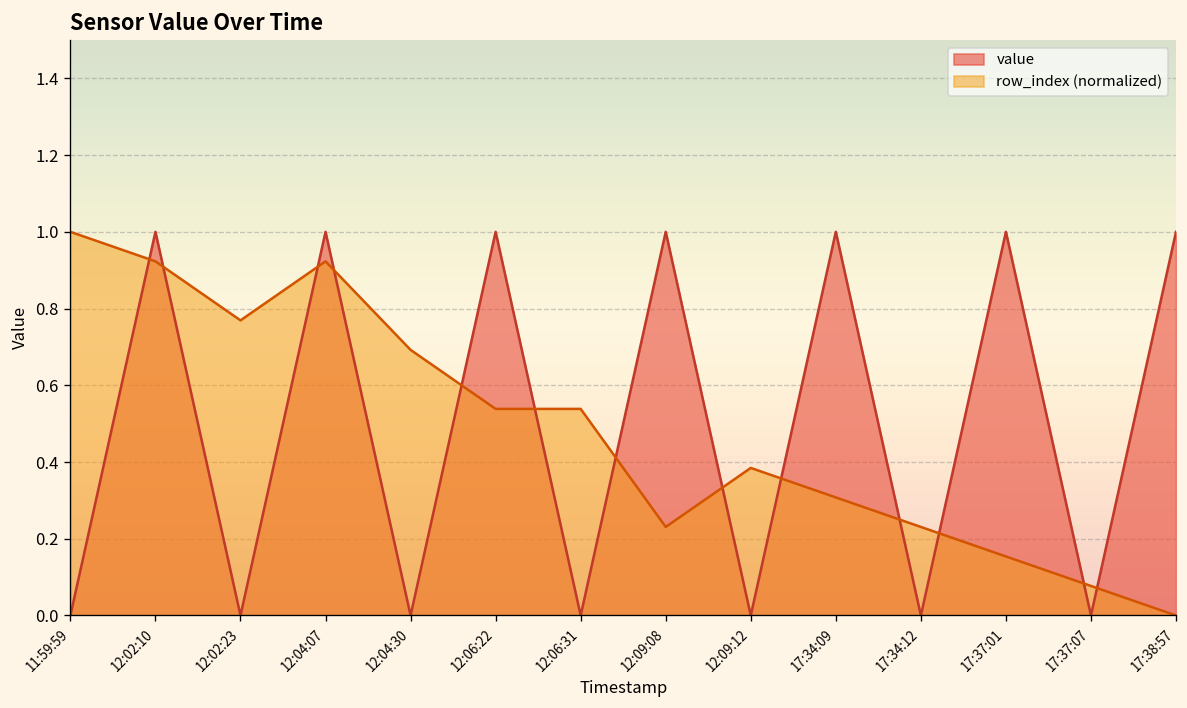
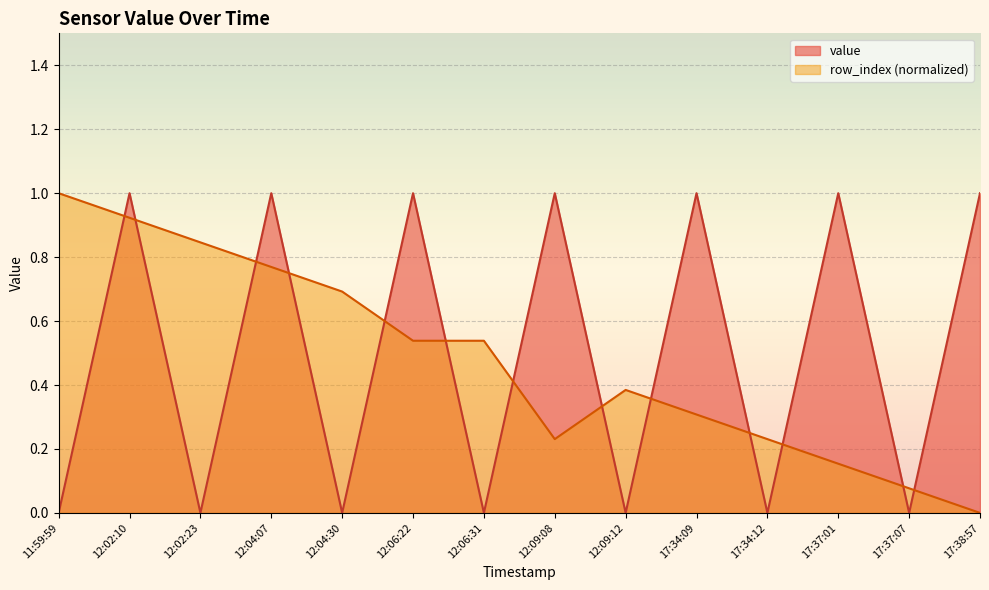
row_index (normalized), 12:02:23: 0.77 -> 0.85
row_index (normalized), 12:04:07: 0.92 -> 0.77
